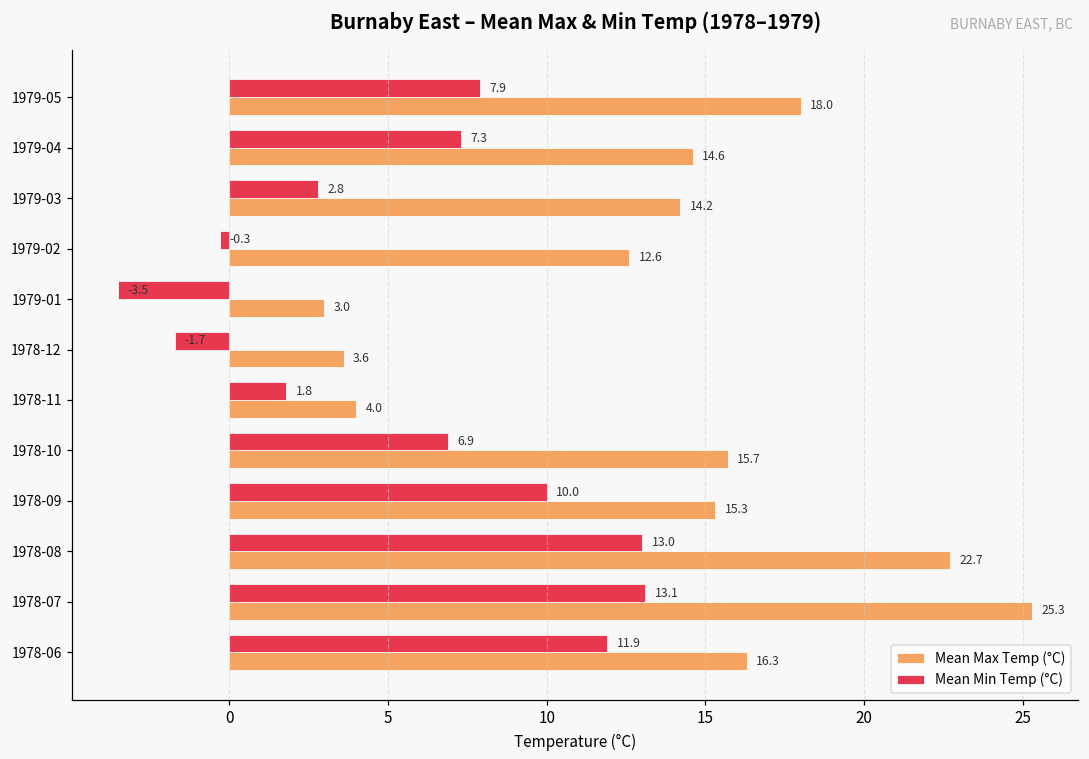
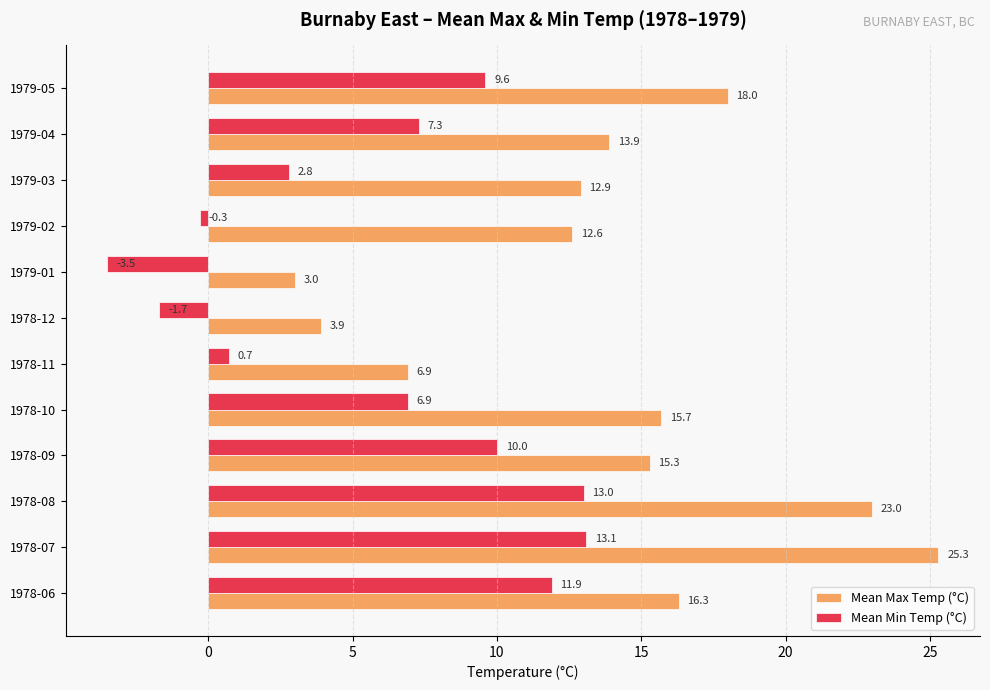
Mean Min Temp (°C), 1979-05: 7.9 -> 9.6
Mean Max Temp (°C), 1979-04: 14.6 -> 13.9
Mean Max Temp (°C), 1979-03: 14.2 -> 12.9
Mean Max Temp (°C), 1978-12: 3.6 -> 3.9
Mean Min Temp (°C), 1978-11: 1.8 -> 0.7
Mean Max Temp (°C), 1978-11: 4.0 -> 6.9
Mean Max Temp (°C), 1978-08: 22.7 -> 23.0
